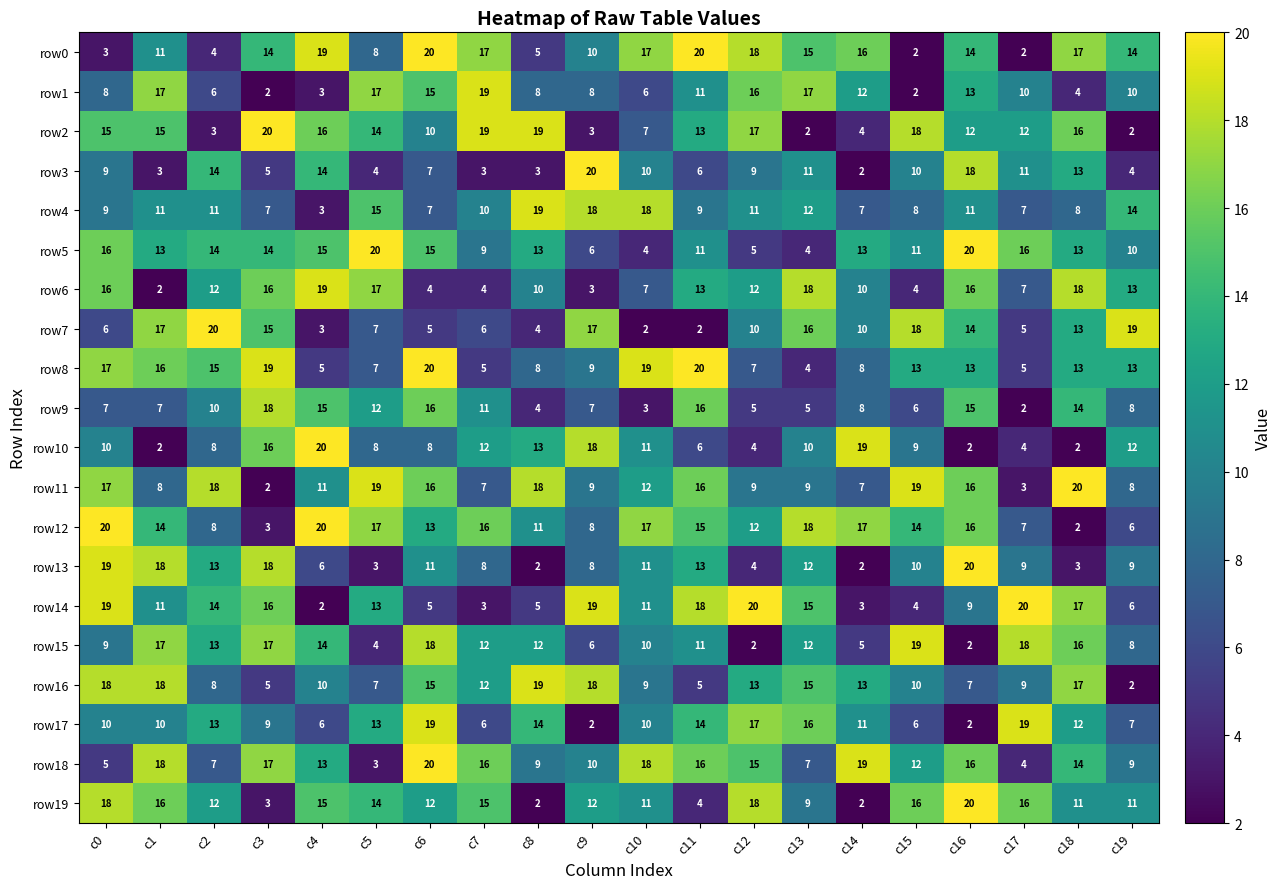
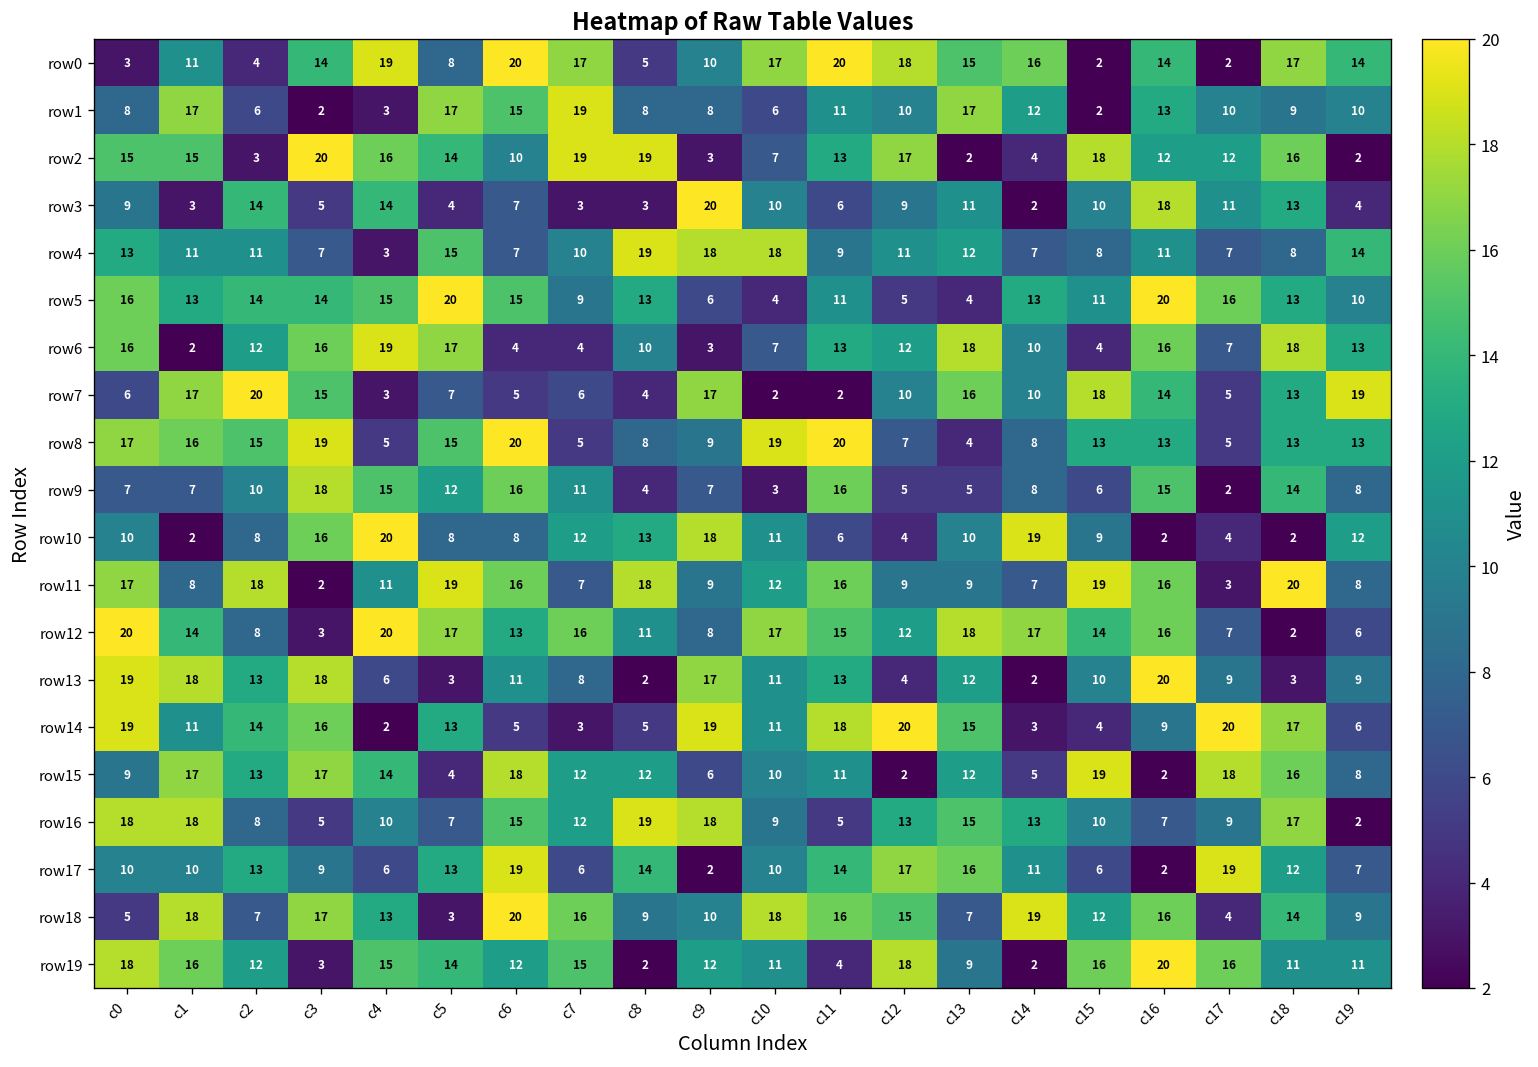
row1, c12: 16 -> 10
row1, c18: 4 -> 9
row4, c0: 9 -> 13
row8, c5: 7 -> 15
row13, c9: 8 -> 17
